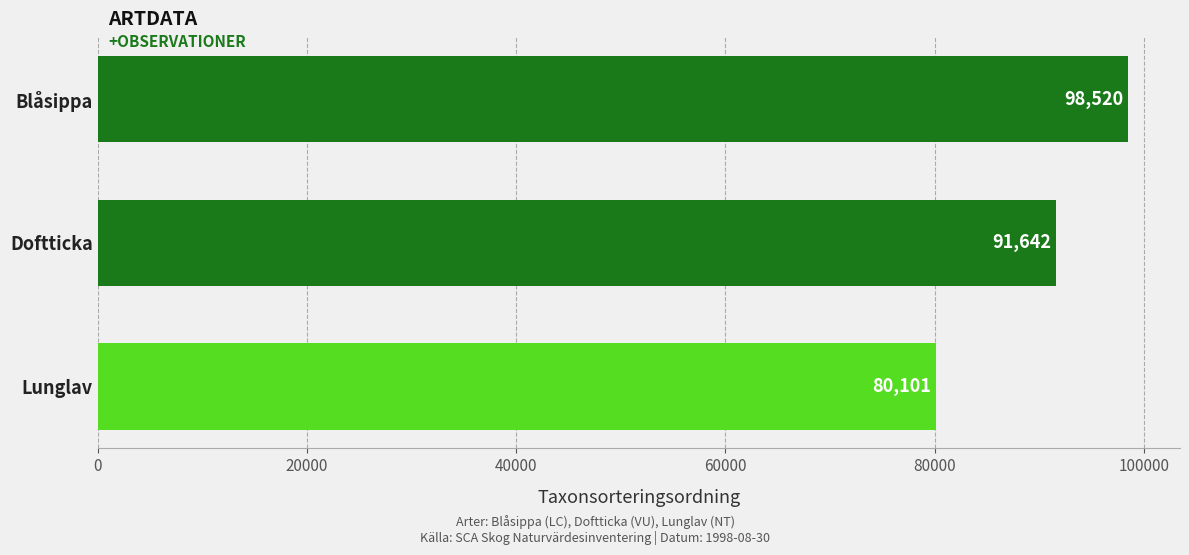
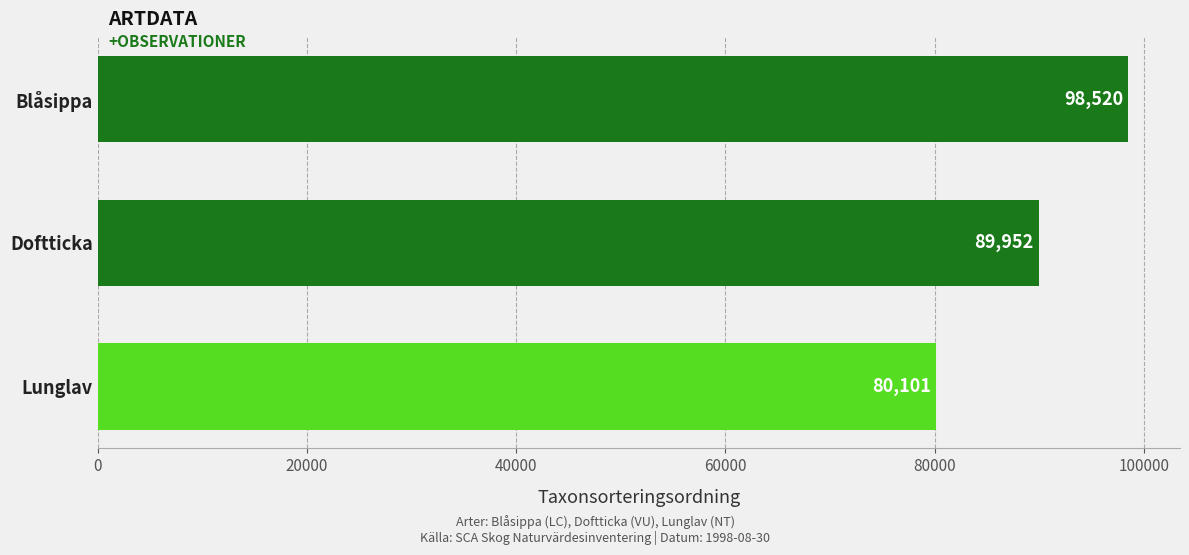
Doftticka: 91,642 -> 89,952
